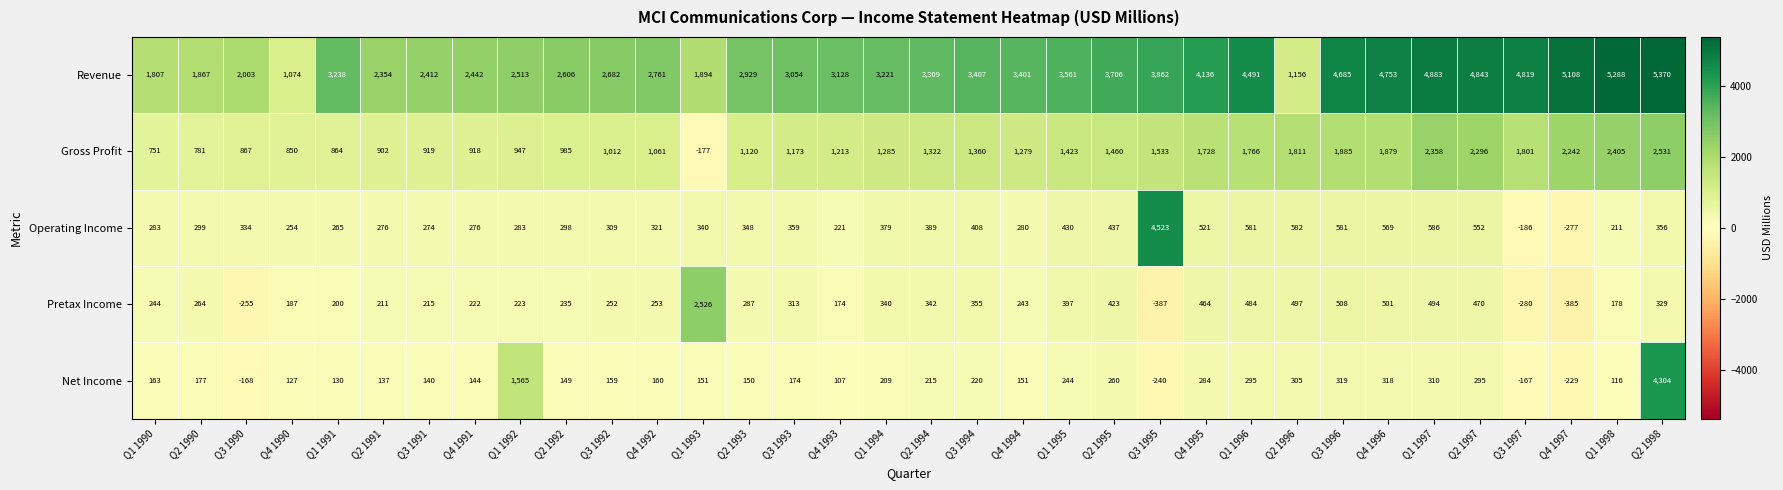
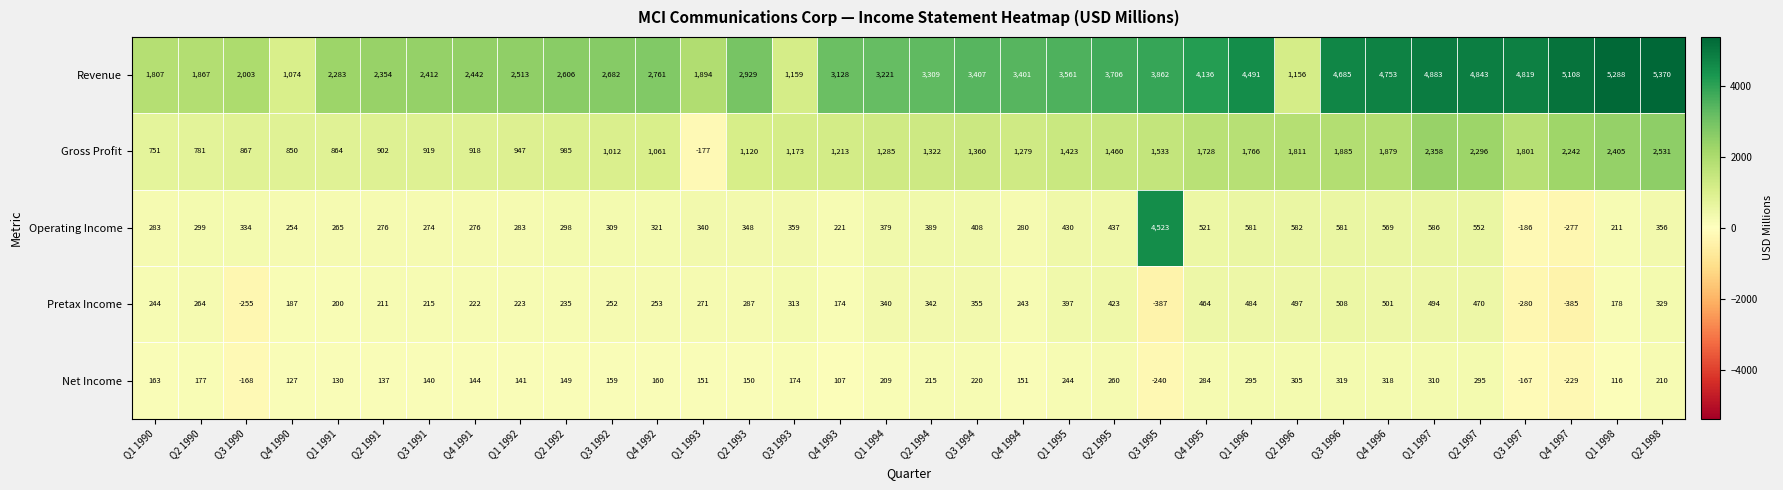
Revenue, Q1 1991: 3,238 -> 2,283
Revenue, Q3 1993: 3,054 -> 1,159
Pretax Income, Q1 1993: 2,526 -> 271
Net Income, Q1 1992: 1,565 -> 141
Net Income, Q2 1998: 4,304 -> 210
